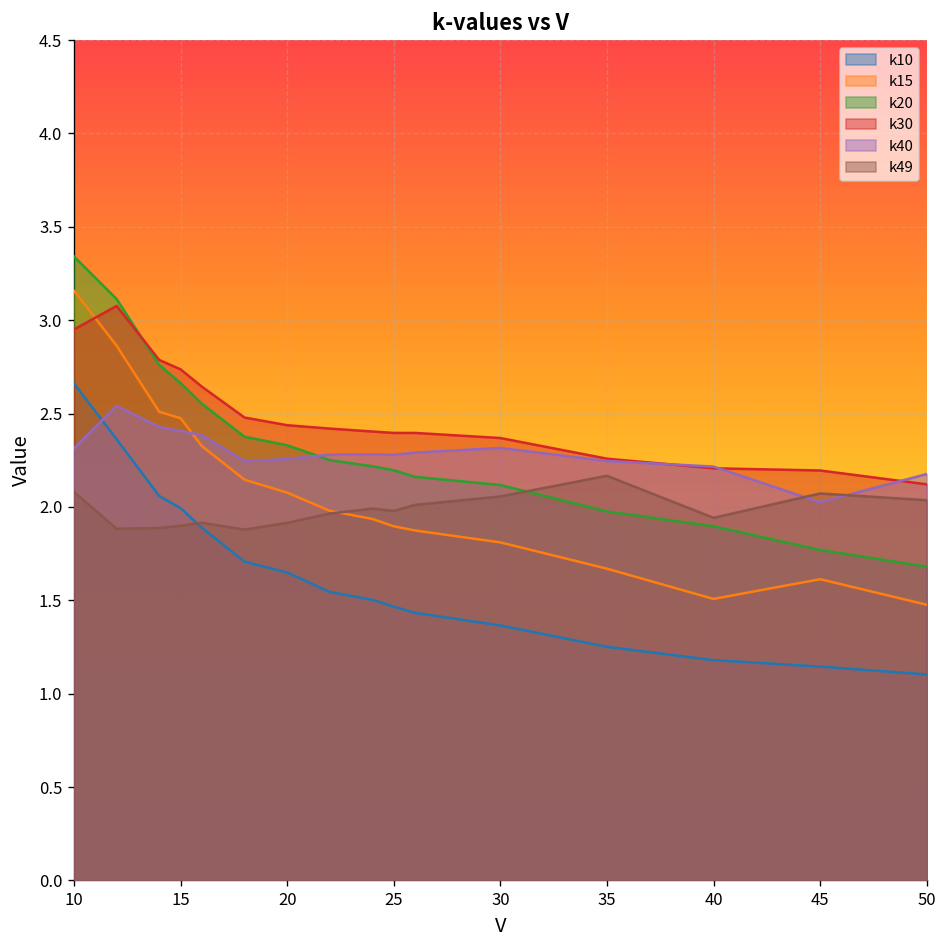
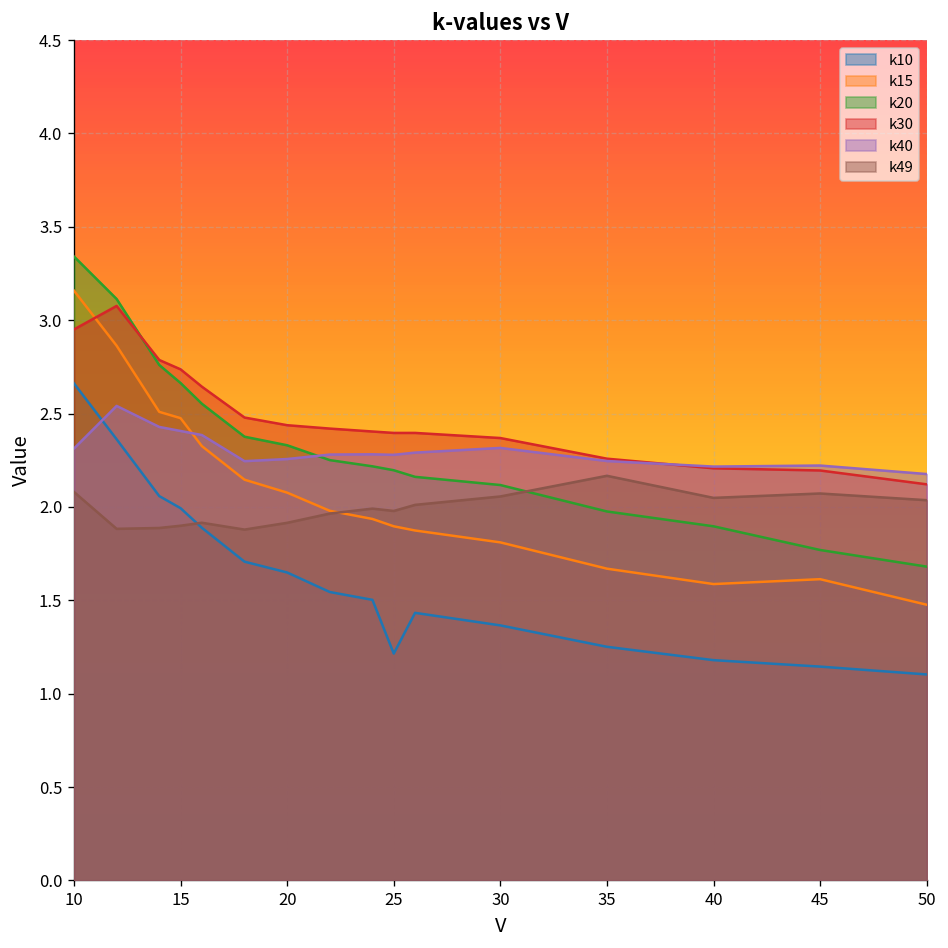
k10, 25: 1.47 -> 1.21
k15, 40: 1.51 -> 1.59
k49, 40: 1.94 -> 2.05
k40, 45: 2.03 -> 2.22
